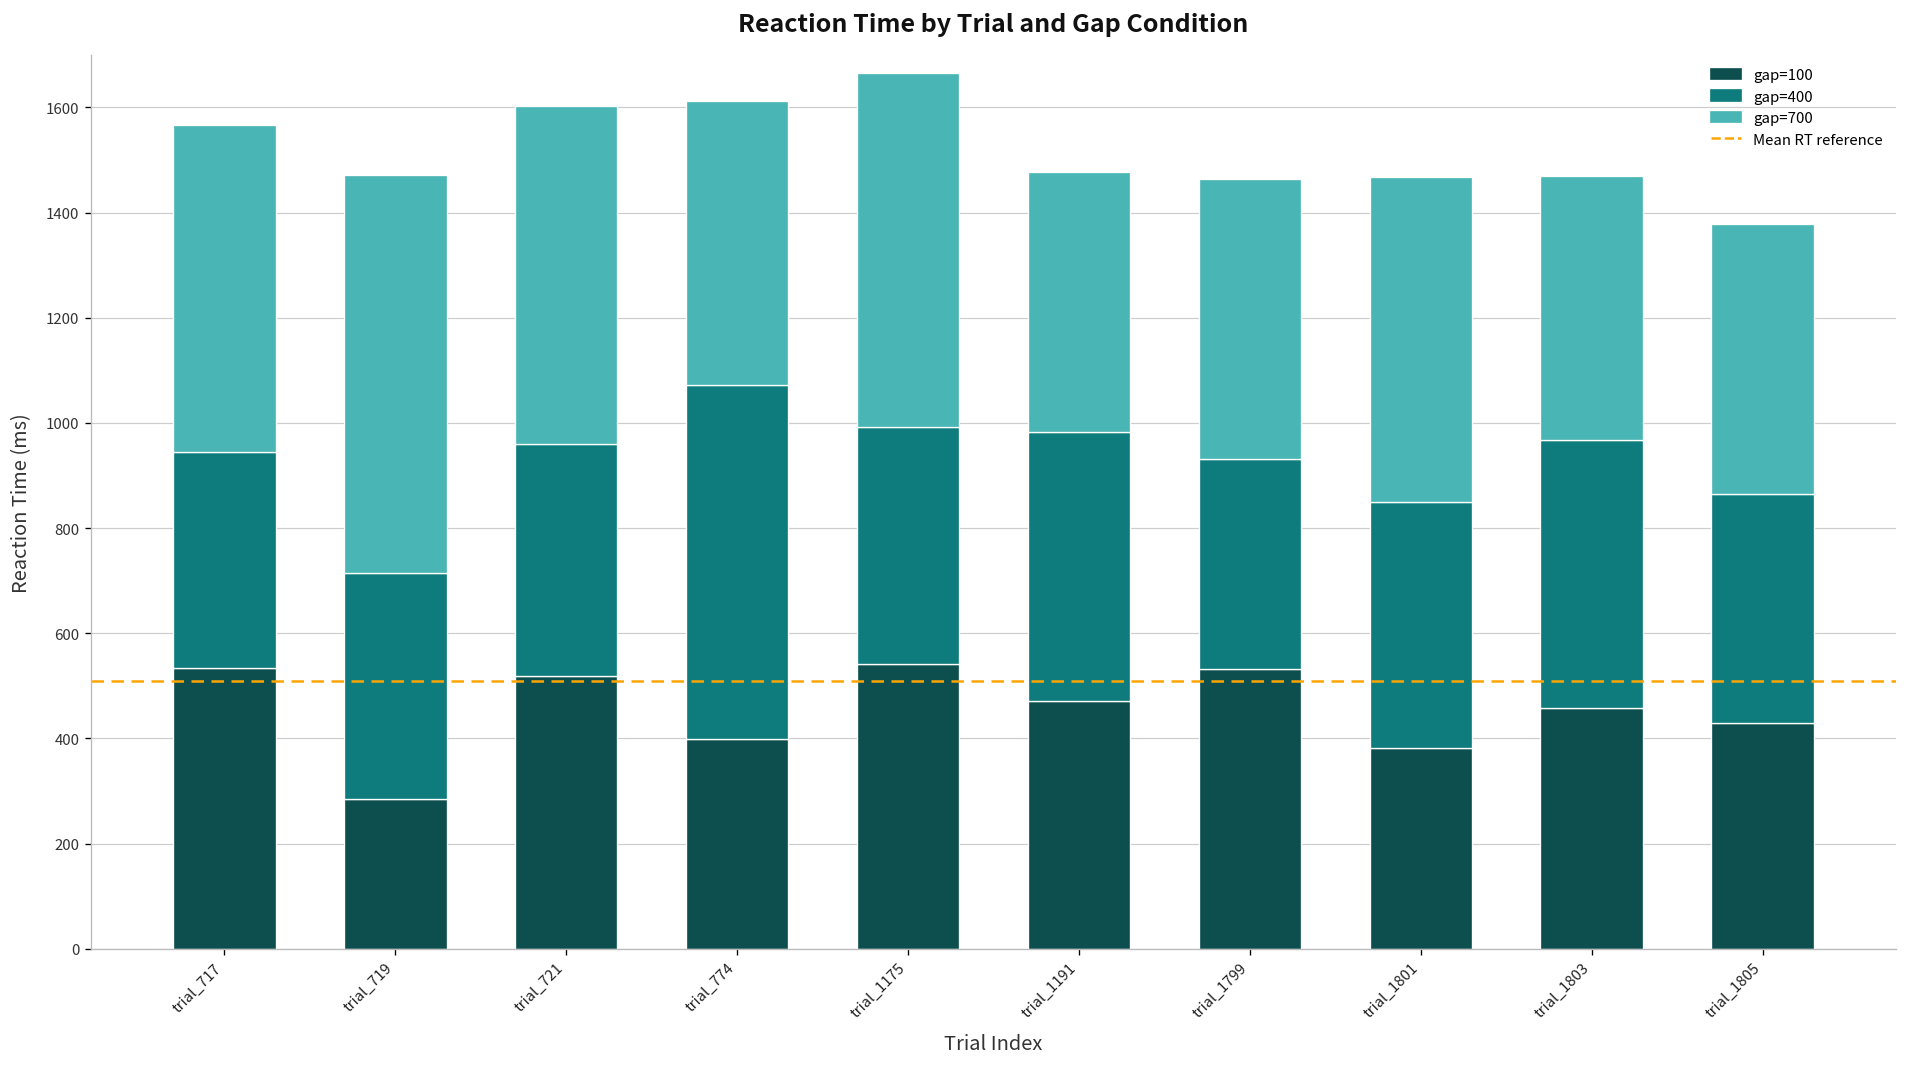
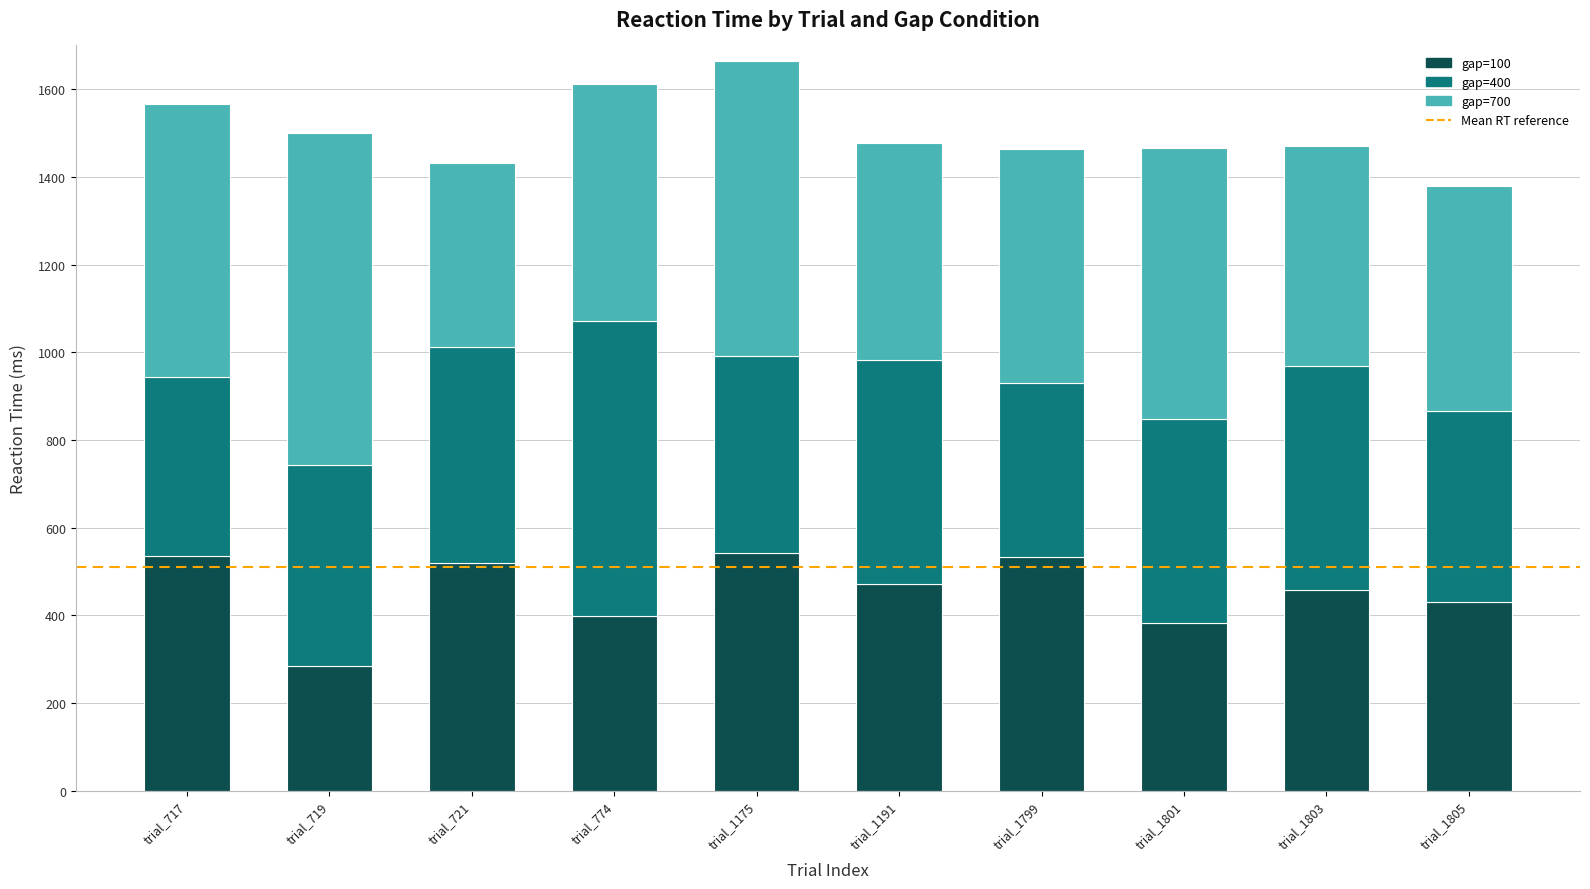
gap=400, trial_719: 430 -> 460
gap=400, trial_721: 440 -> 490
gap=700, trial_721: 640 -> 420
